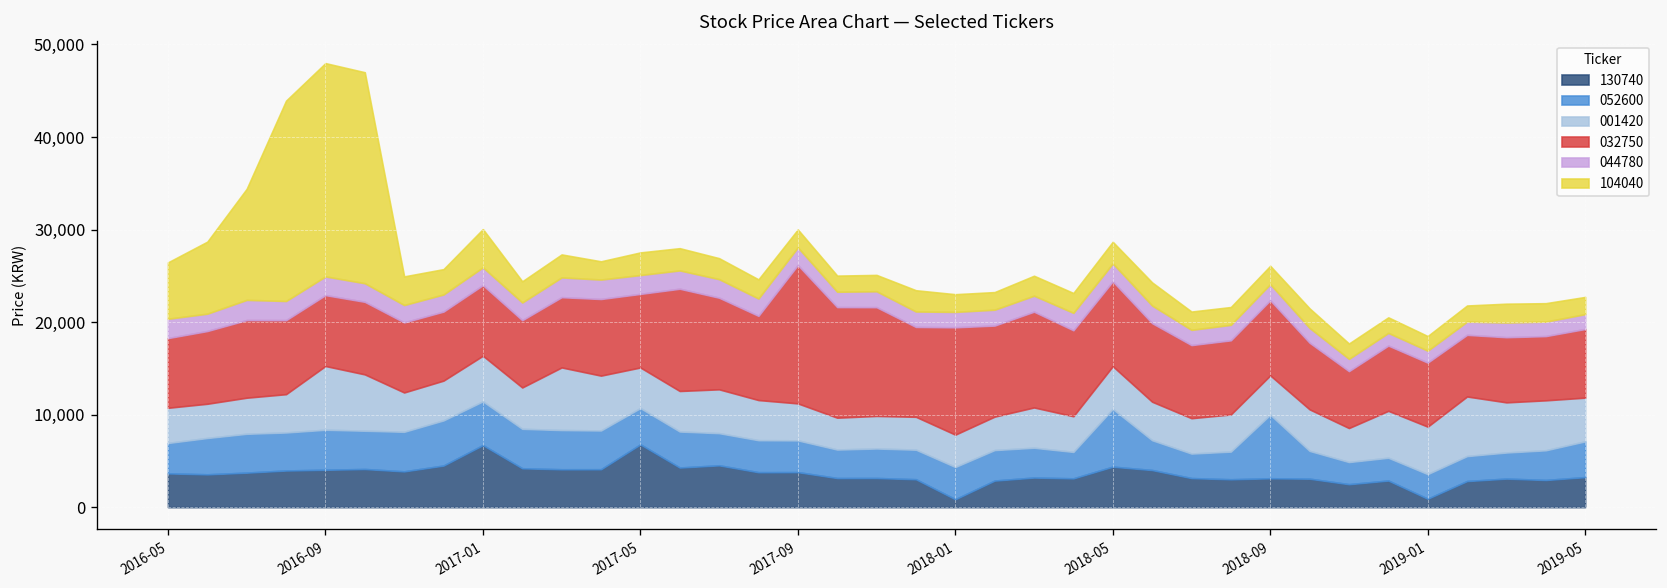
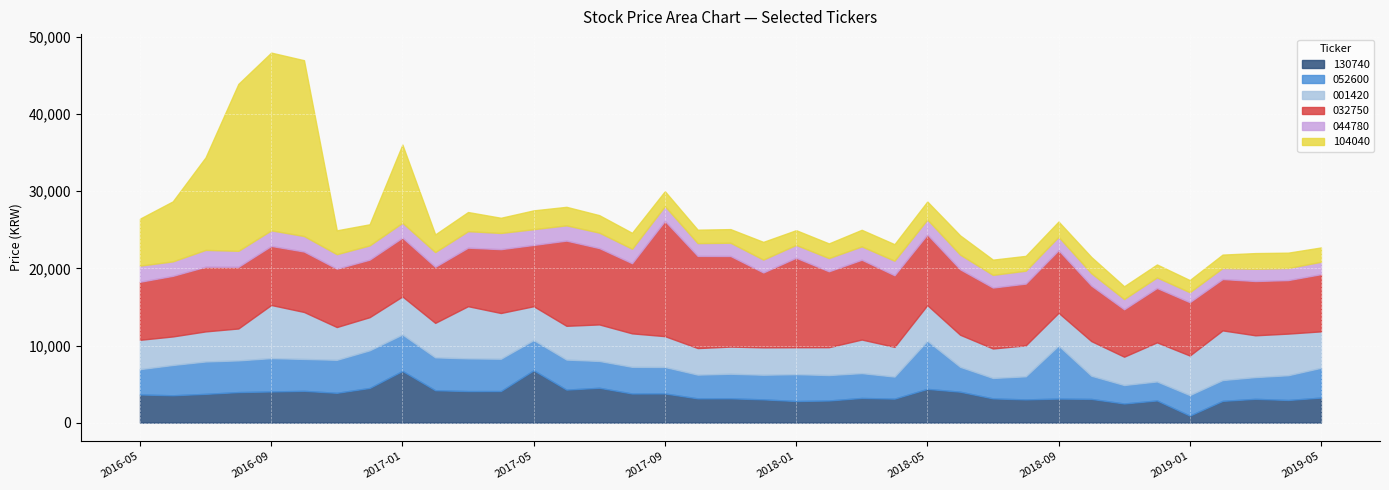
104040, 2017-01: 4,000 -> 10,000
130740, 2018-01: 1,000 -> 3,000
